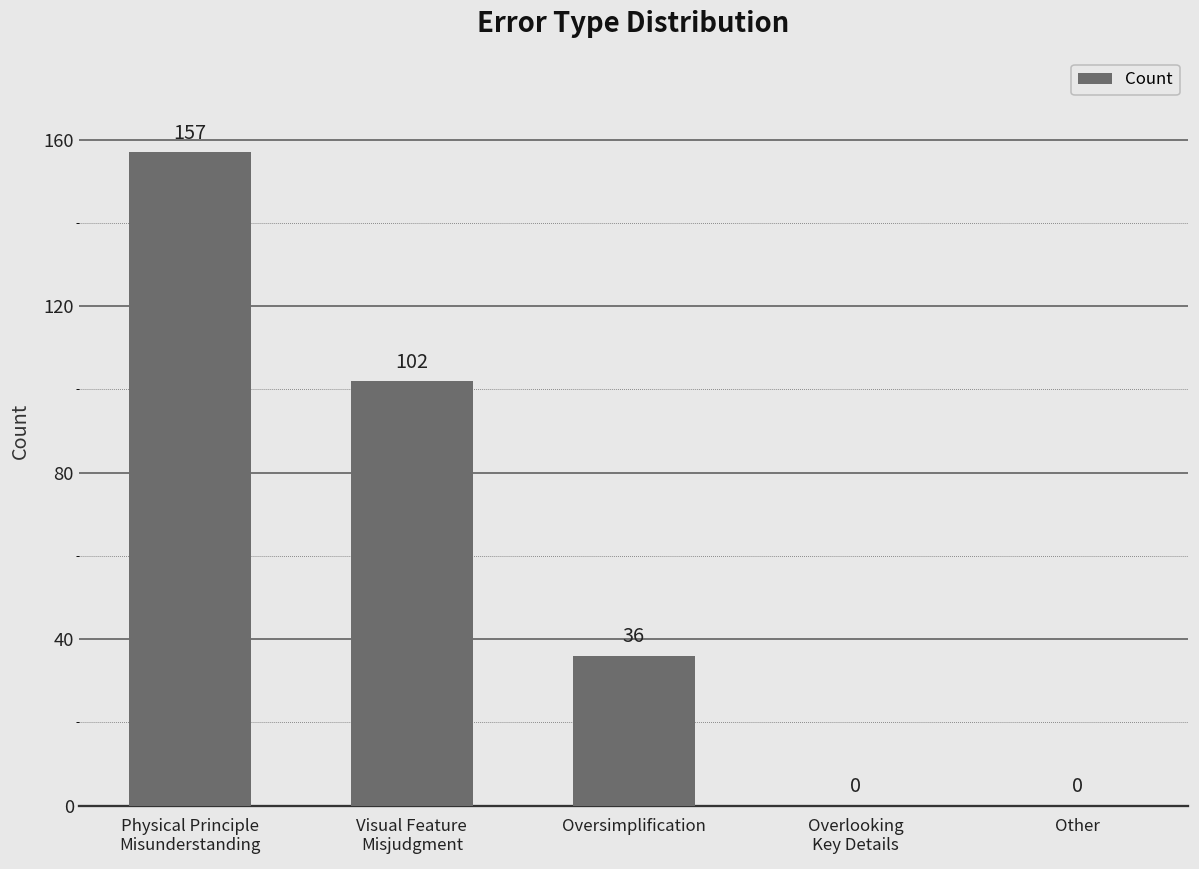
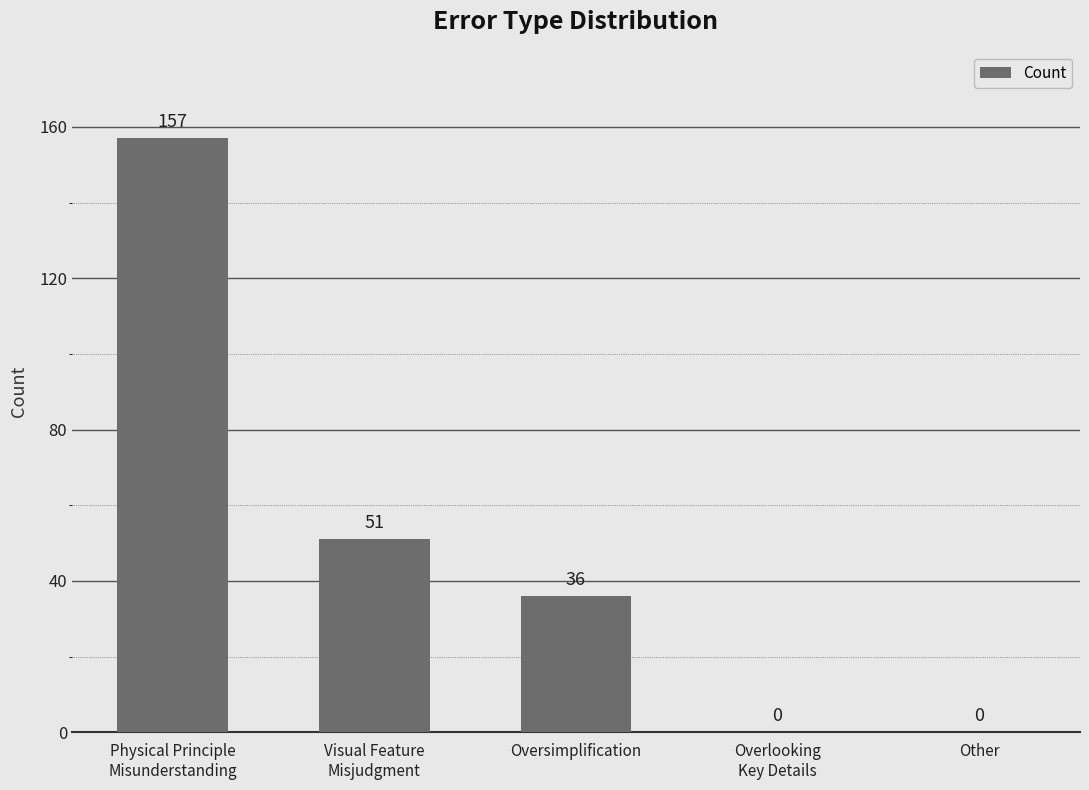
Visual Feature Misjudgment: 102 -> 51
